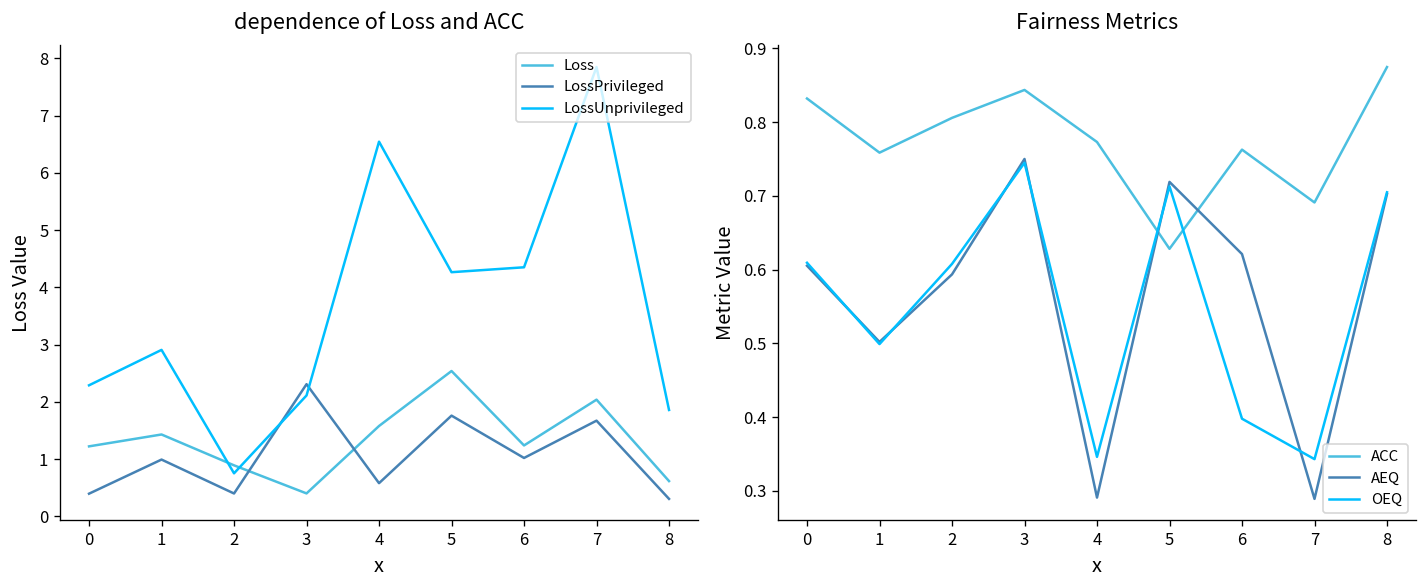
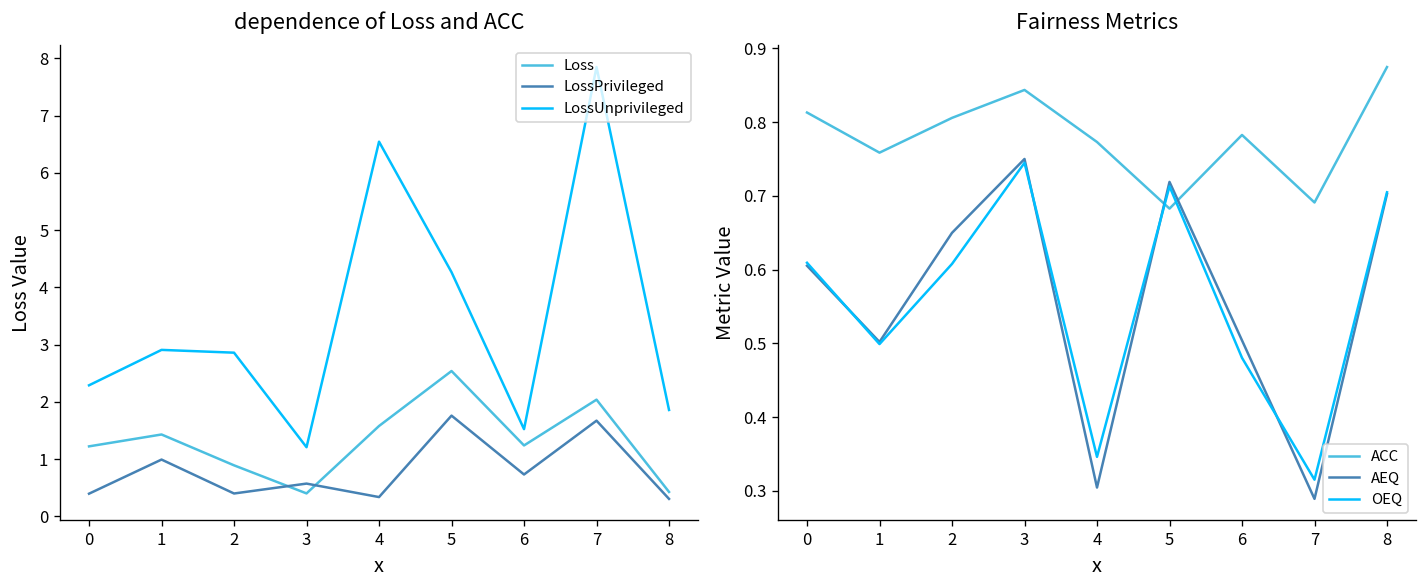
dependence of Loss and ACC, LossUnprivileged, 2: 0.8 -> 2.9
dependence of Loss and ACC, LossPrivileged, 3: 2.3 -> 0.6
dependence of Loss and ACC, LossUnprivileged, 3: 2.1 -> 1.2
dependence of Loss and ACC, LossPrivileged, 4: 0.6 -> 0.3
dependence of Loss and ACC, LossPrivileged, 6: 1.0 -> 0.7
dependence of Loss and ACC, LossUnprivileged, 6: 4.4 -> 1.5
dependence of Loss and ACC, Loss, 8: 0.6 -> 0.4
Fairness Metrics, ACC, 0: 0.83 -> 0.81
Fairness Metrics, AEQ, 2: 0.59 -> 0.65
Fairness Metrics, AEQ, 4: 0.29 -> 0.30
Fairness Metrics, ACC, 5: 0.63 -> 0.68
Fairness Metrics, ACC, 6: 0.76 -> 0.78
Fairness Metrics, AEQ, 6: 0.62 -> 0.50
Fairness Metrics, OEQ, 6: 0.40 -> 0.48
Fairness Metrics, OEQ, 7: 0.34 -> 0.31
